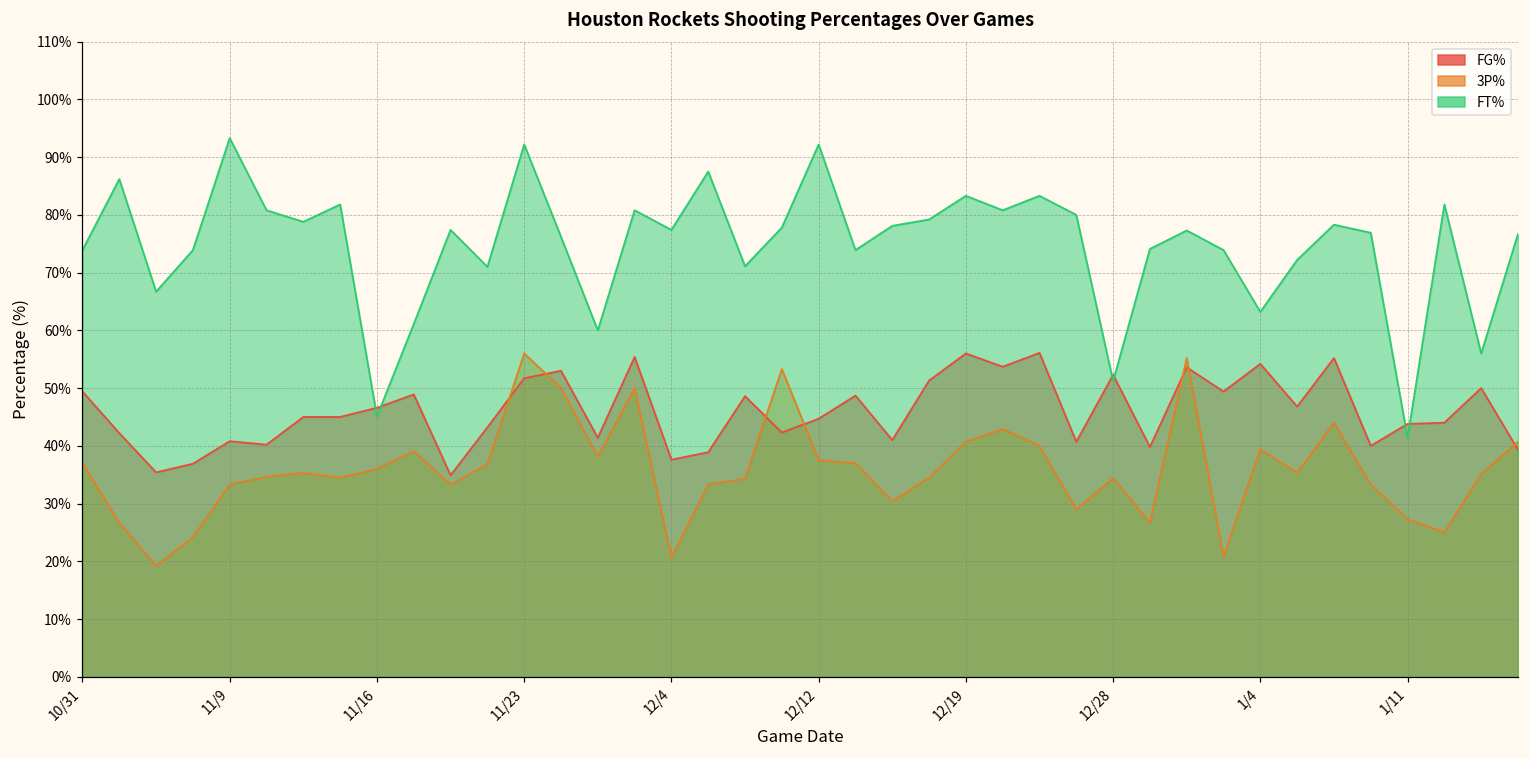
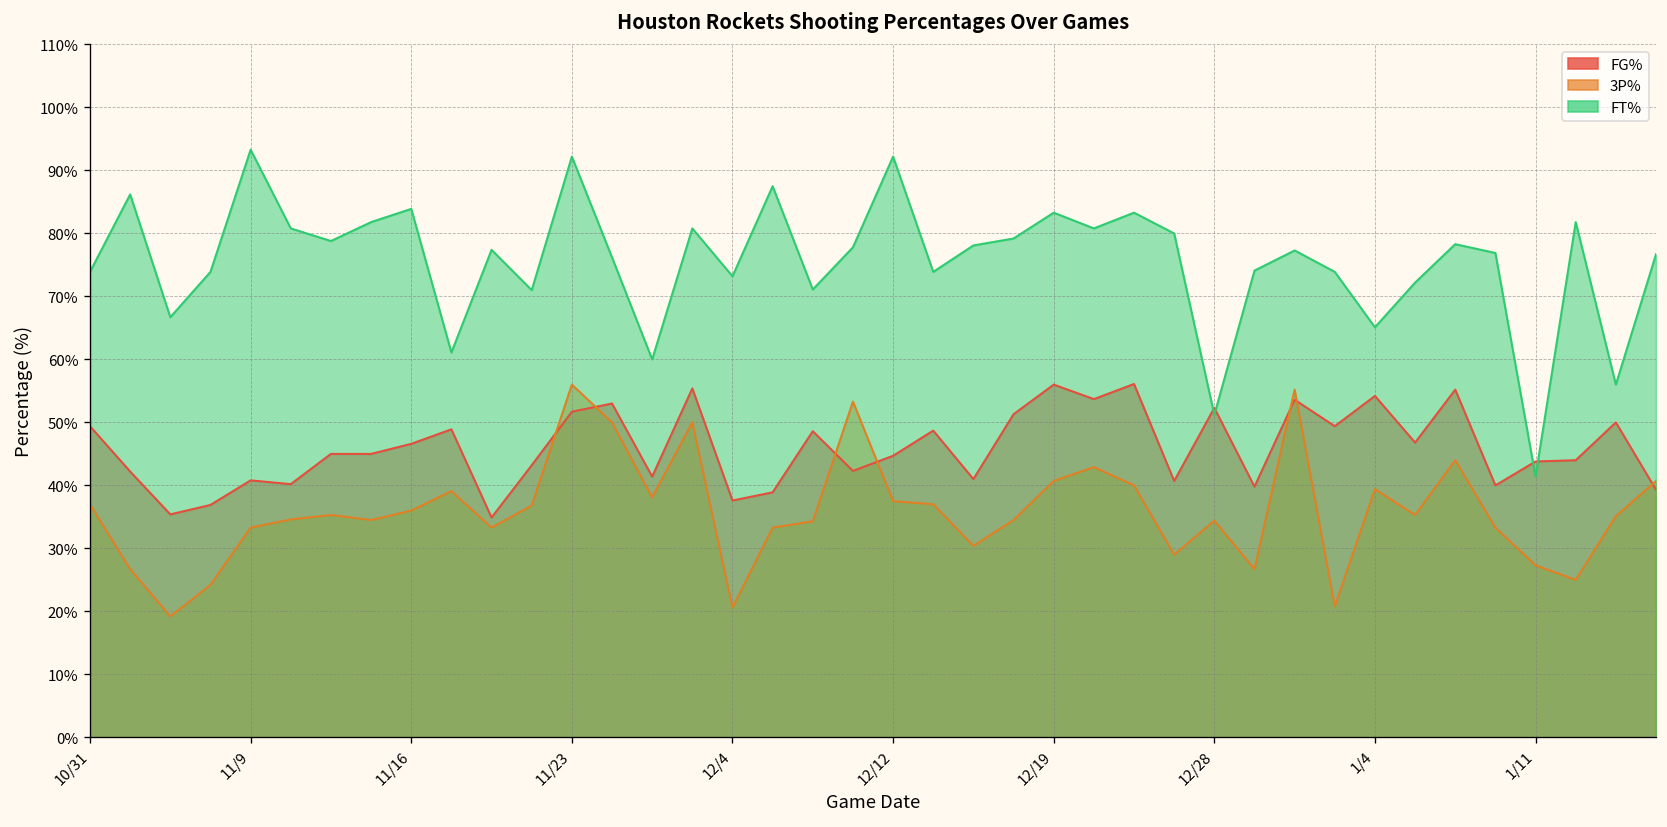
FT%, 11/16: 45% -> 84%
FT%, 12/4: 77% -> 73%
FT%, 1/4: 63% -> 65%
